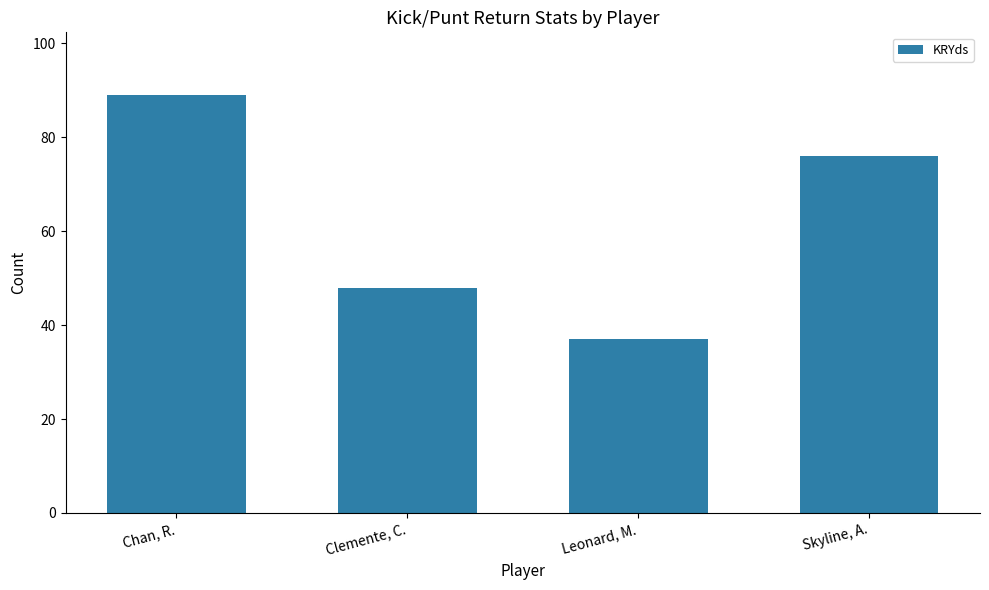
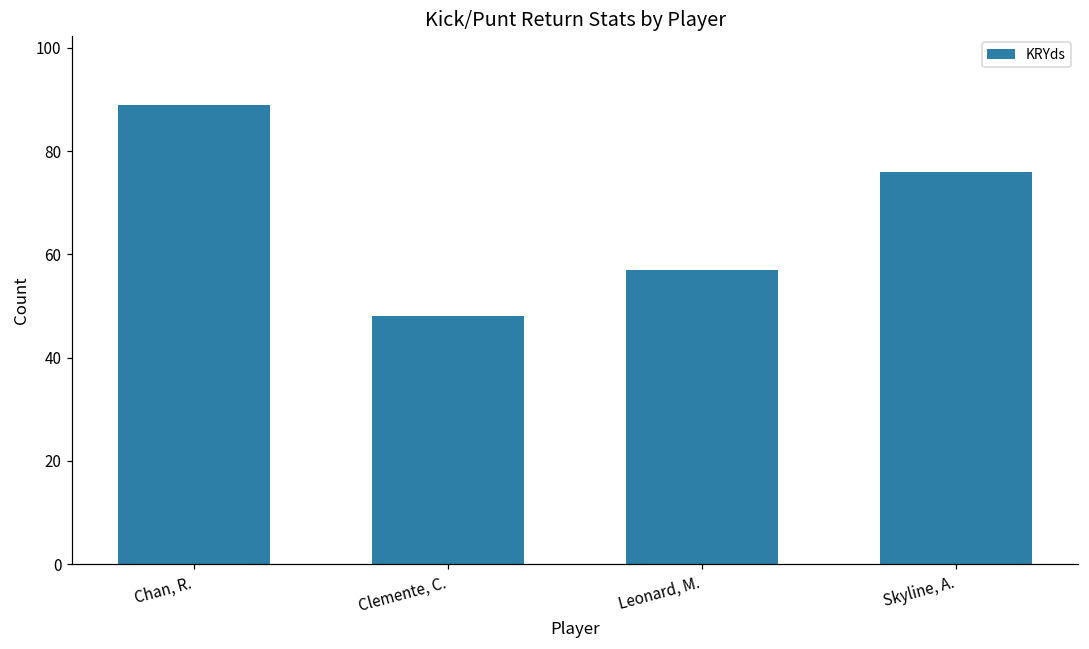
Leonard, M.: 37 -> 57
